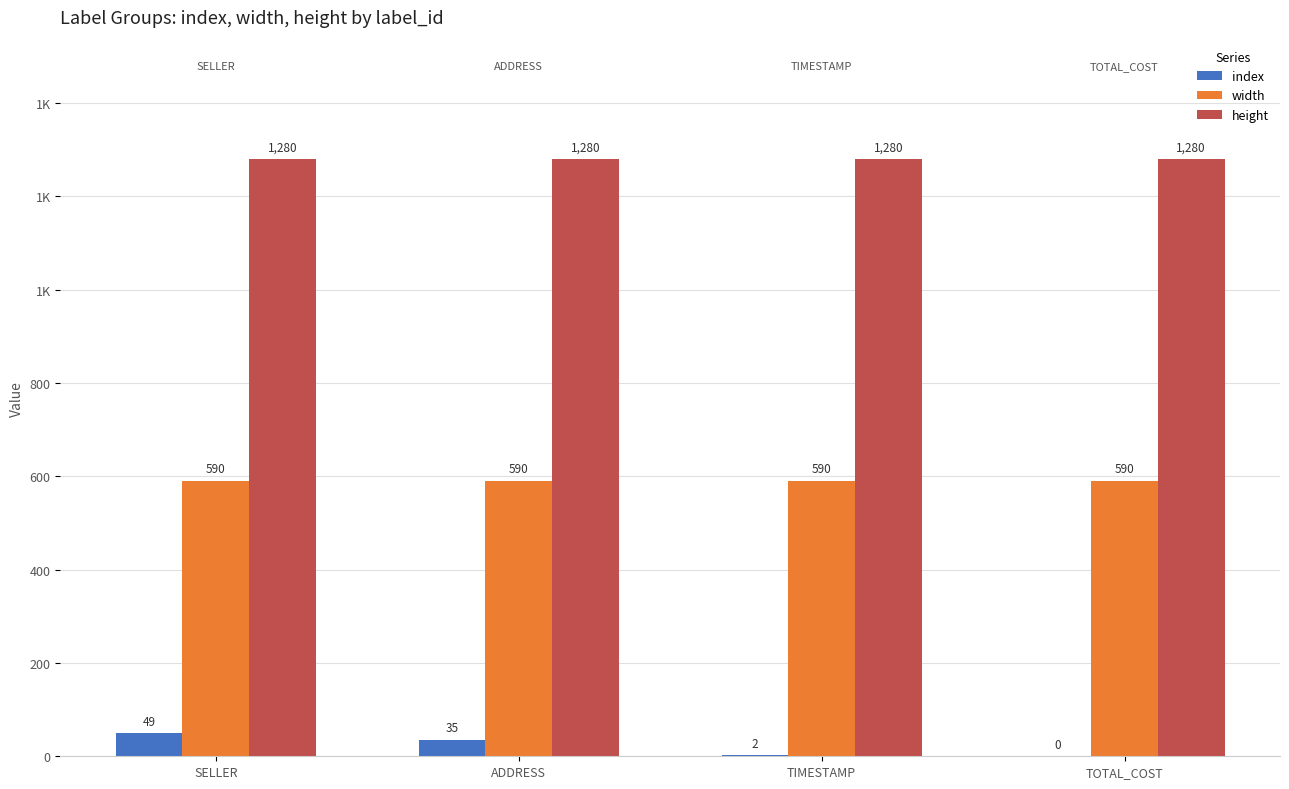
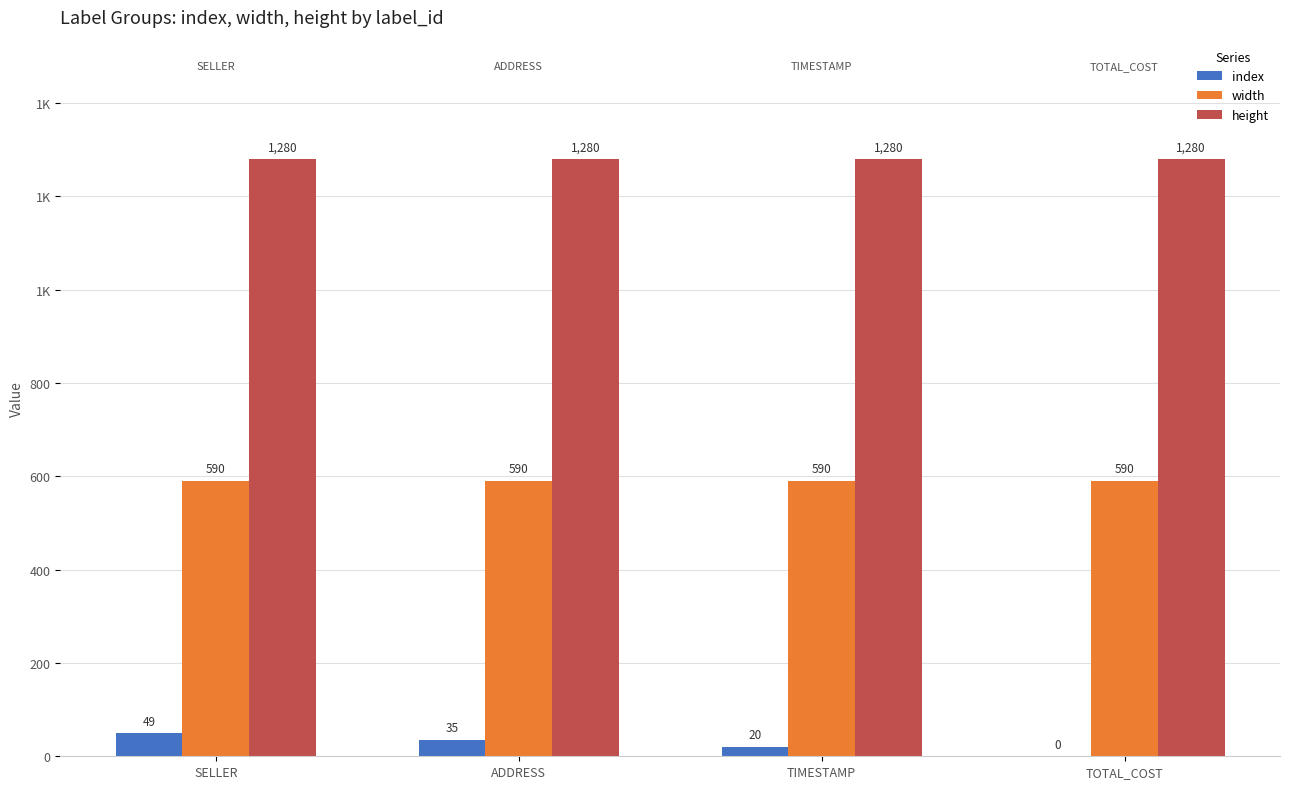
index, TIMESTAMP: 2 -> 20
